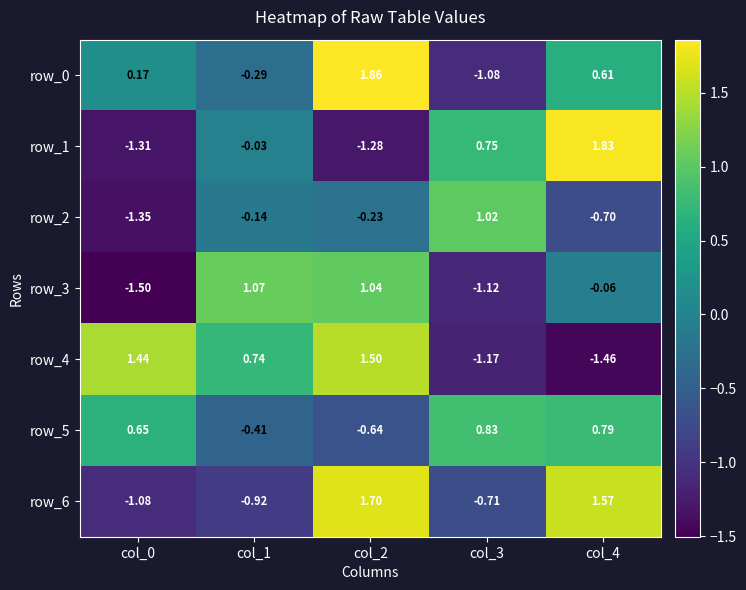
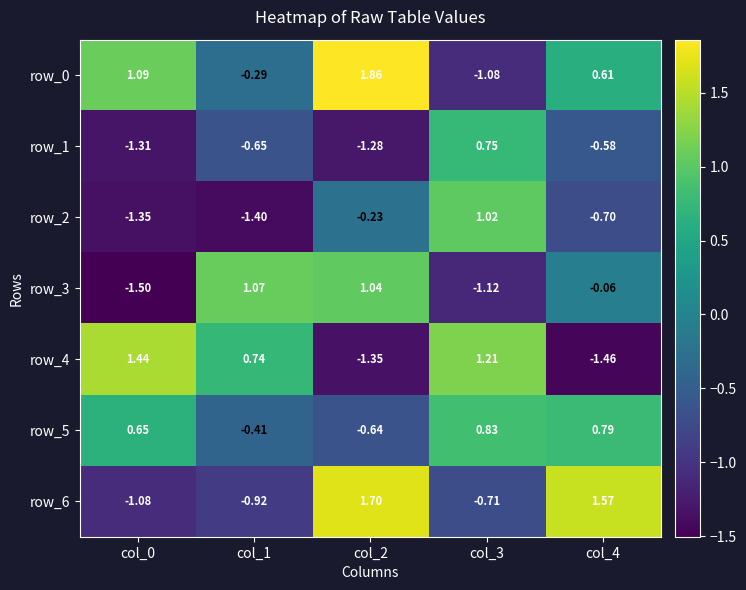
row_0, col_0: 0.17 -> 1.09
row_1, col_1: -0.03 -> -0.65
row_1, col_4: 1.83 -> -0.58
row_2, col_1: -0.14 -> -1.40
row_4, col_2: 1.50 -> -1.35
row_4, col_3: -1.17 -> 1.21
